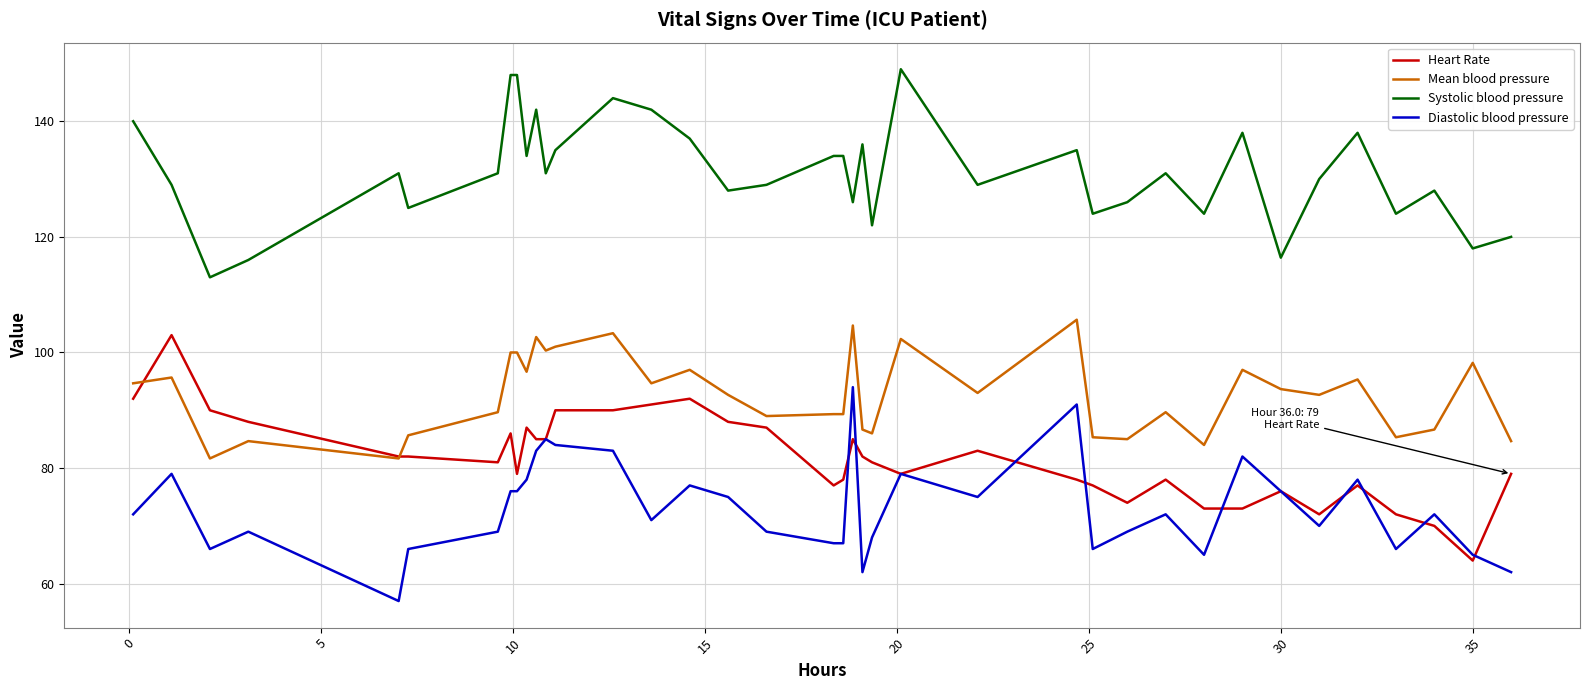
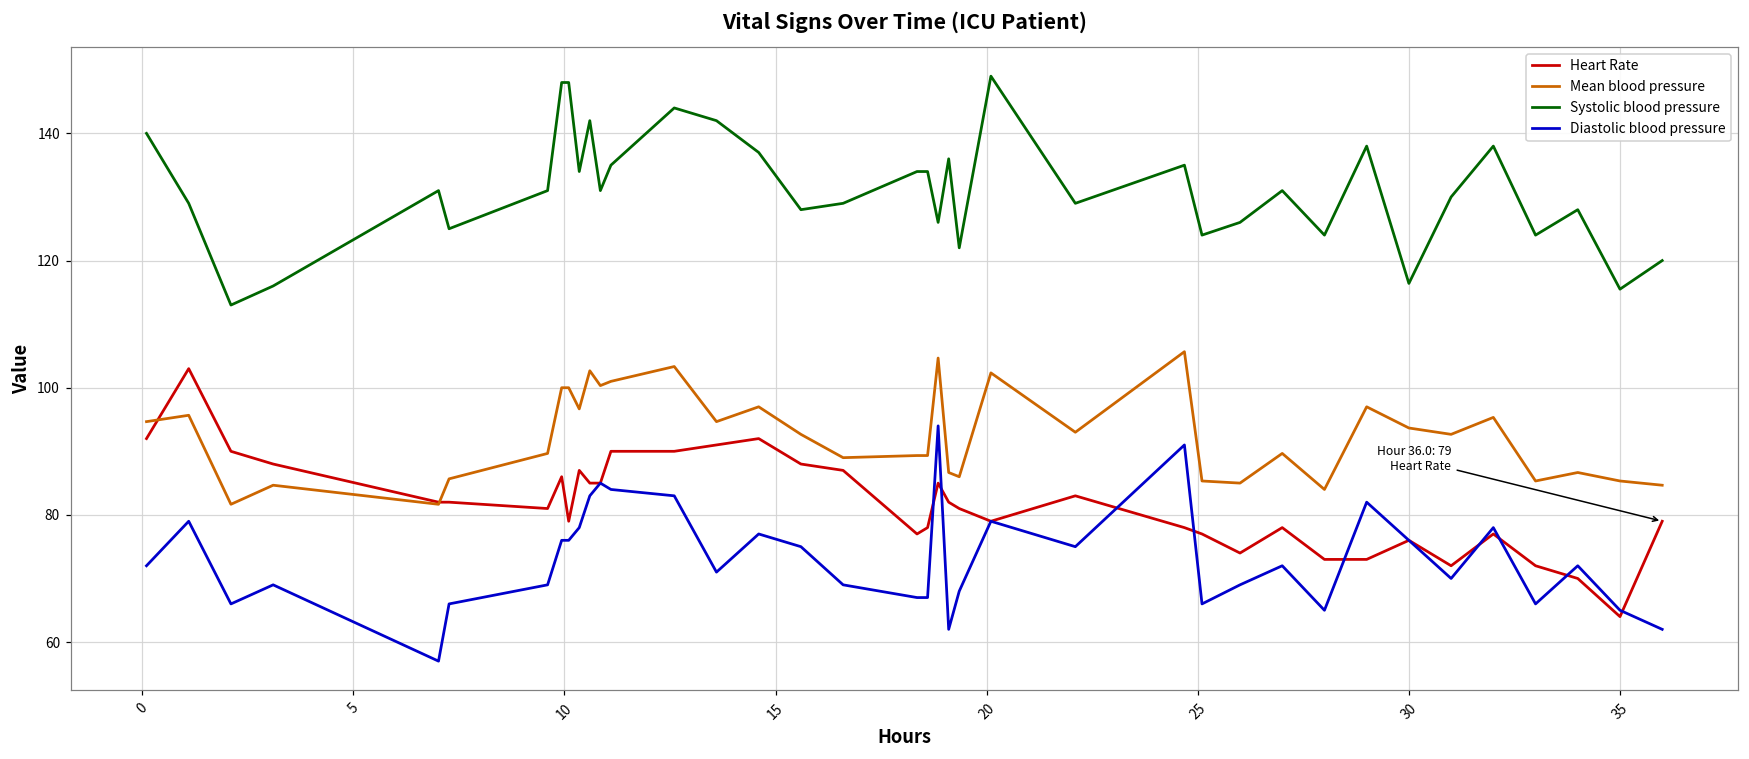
Mean blood pressure, 35: 98 -> 85
Systolic blood pressure, 35: 118 -> 116
